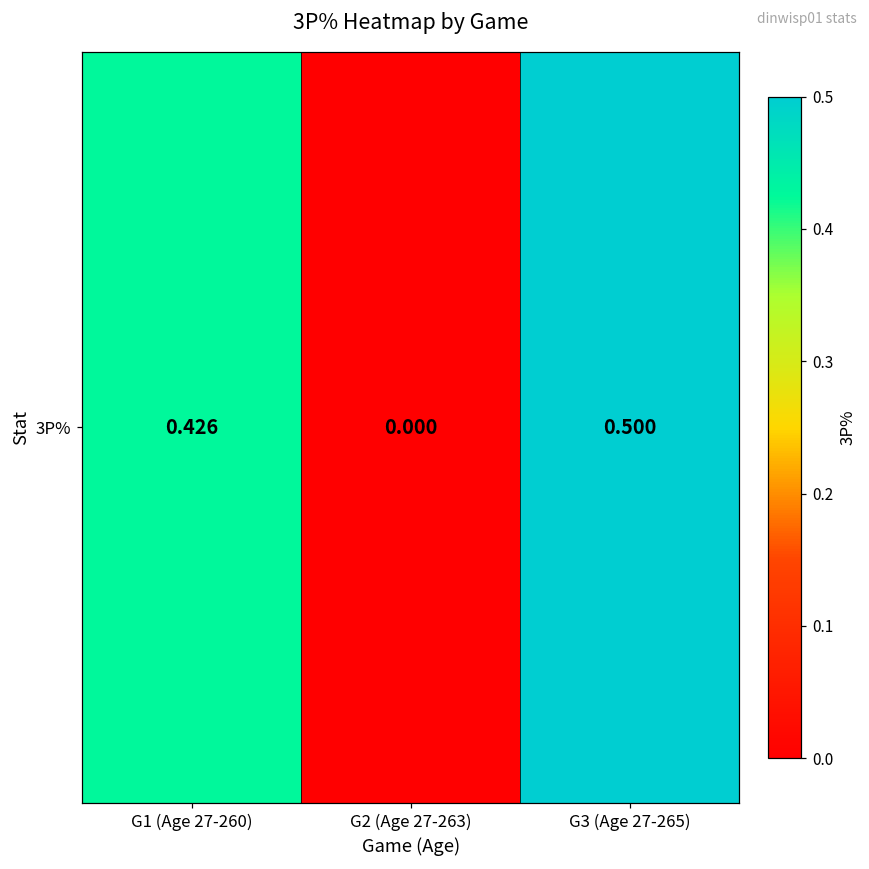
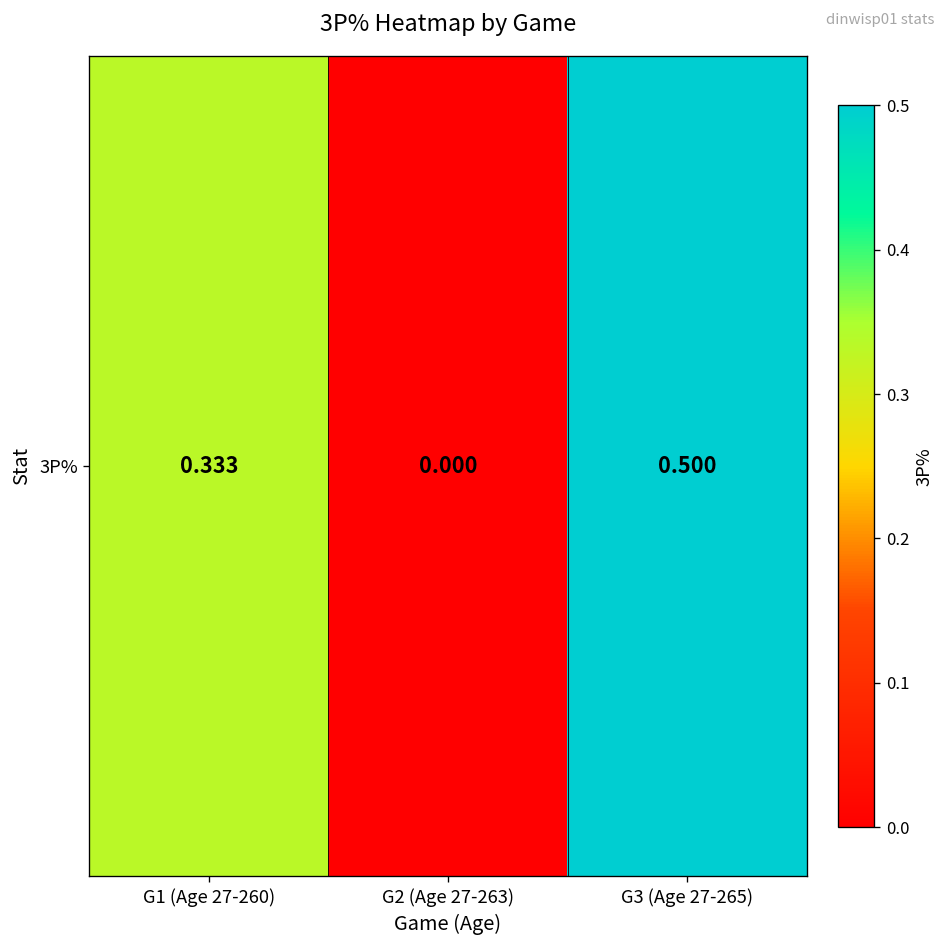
3P%, G1 (Age 27-260): 0.426 -> 0.333
